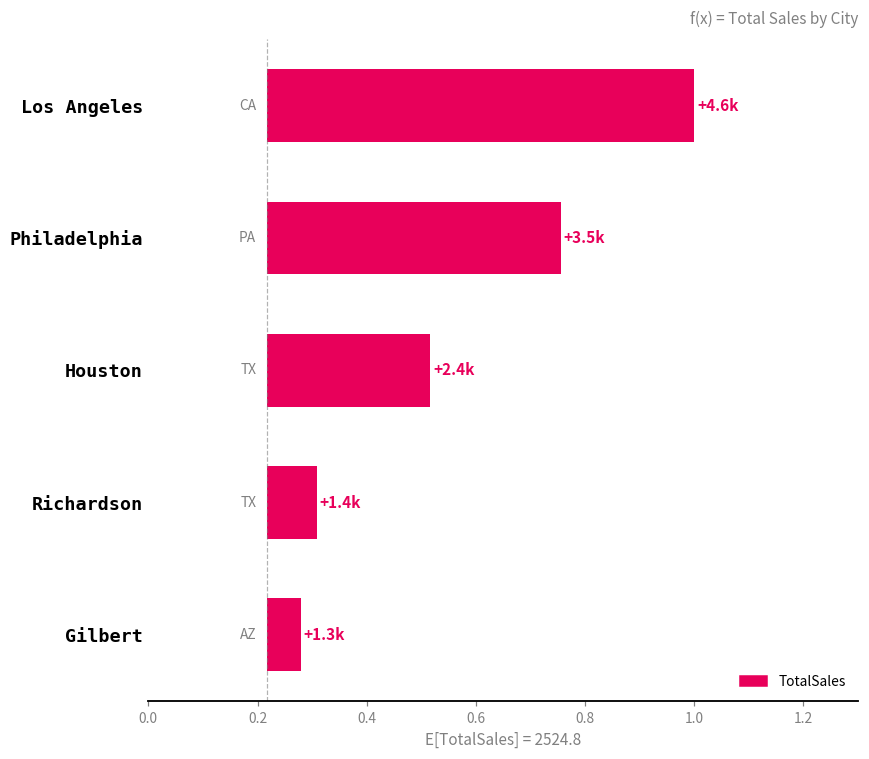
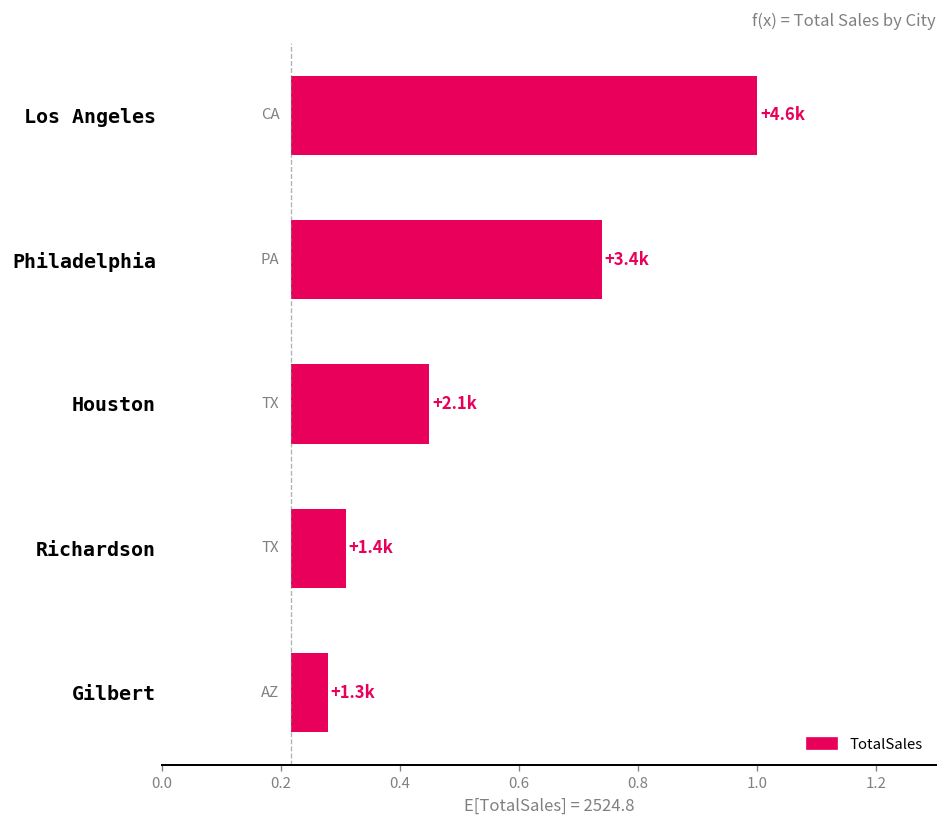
Philadelphia: +3.5k -> +3.4k
Houston: +2.4k -> +2.1k
